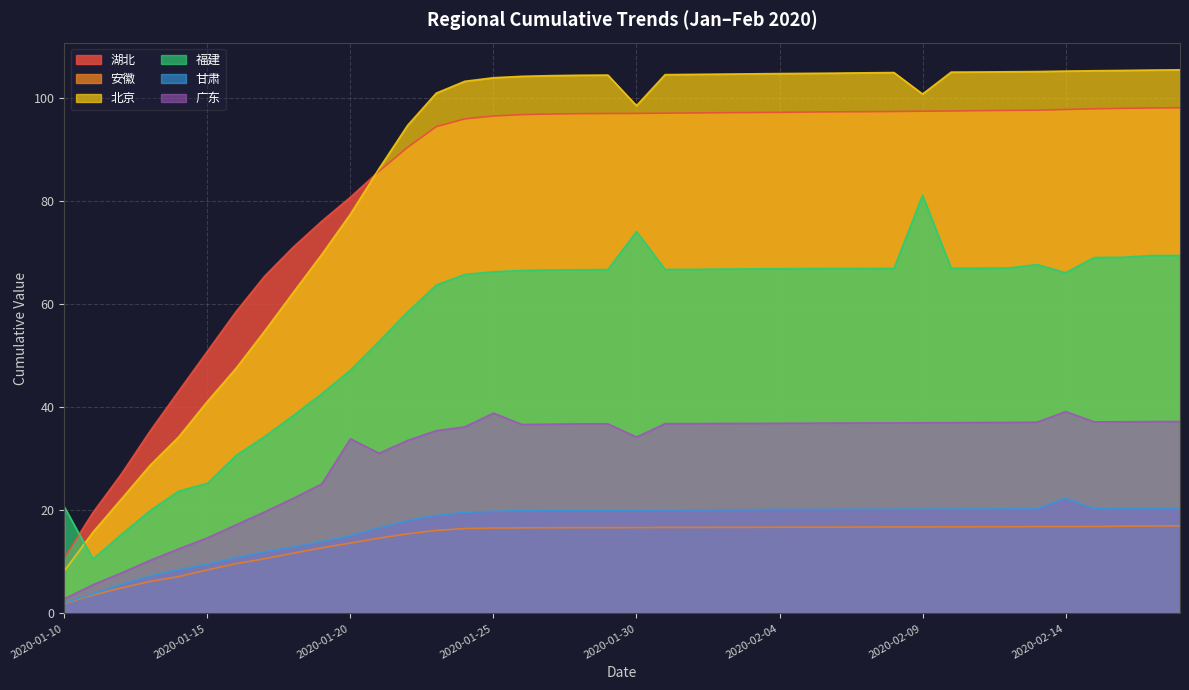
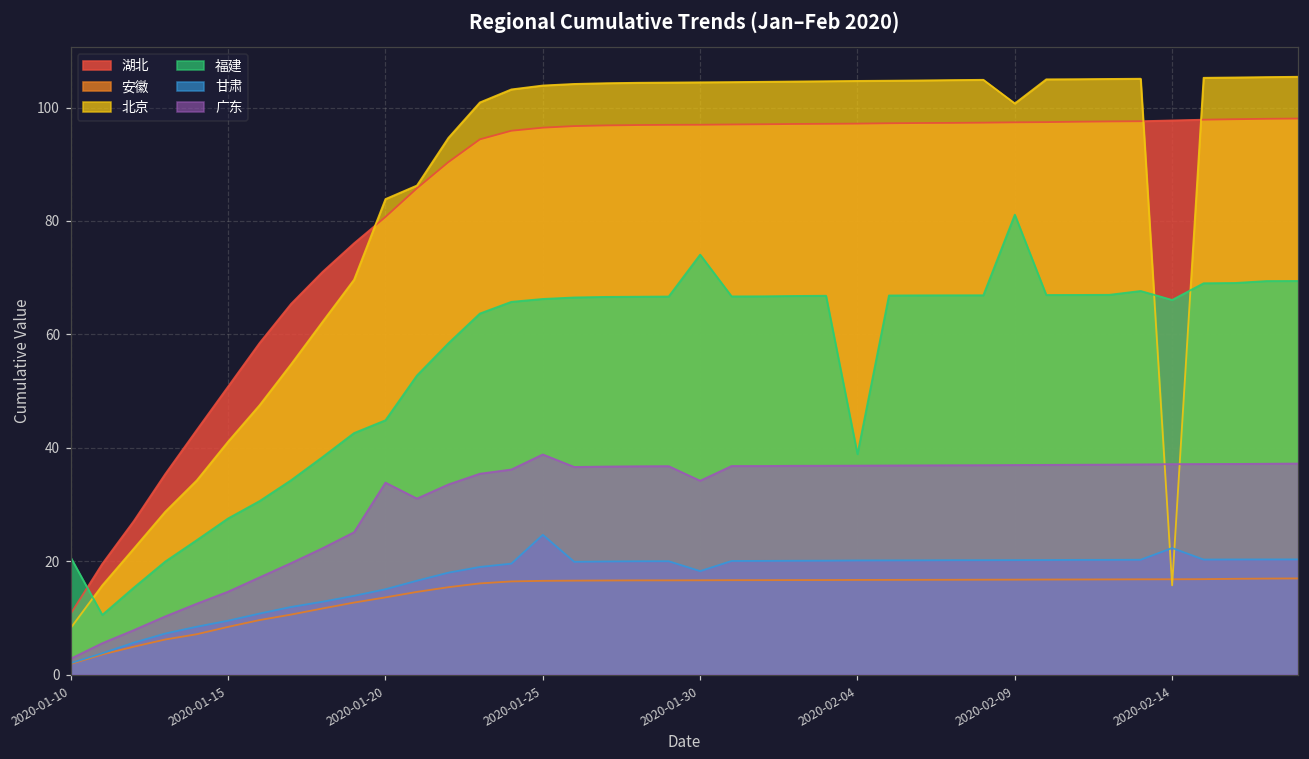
福建, 2020-01-15: 25 -> 28
北京, 2020-01-20: 77 -> 84
福建, 2020-01-20: 47 -> 45
甘肃, 2020-01-25: 20 -> 25
北京, 2020-01-30: 98 -> 104
甘肃, 2020-01-30: 20 -> 18
福建, 2020-02-04: 67 -> 39
北京, 2020-02-14: 105 -> 16
广东, 2020-02-14: 39 -> 37
